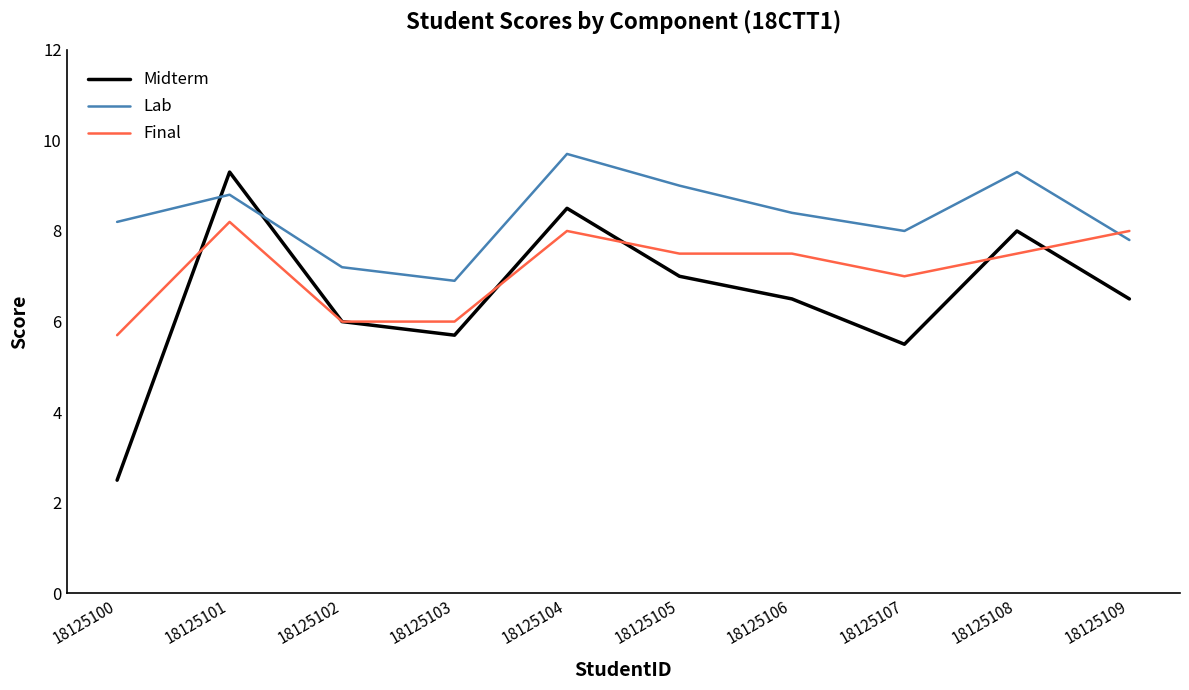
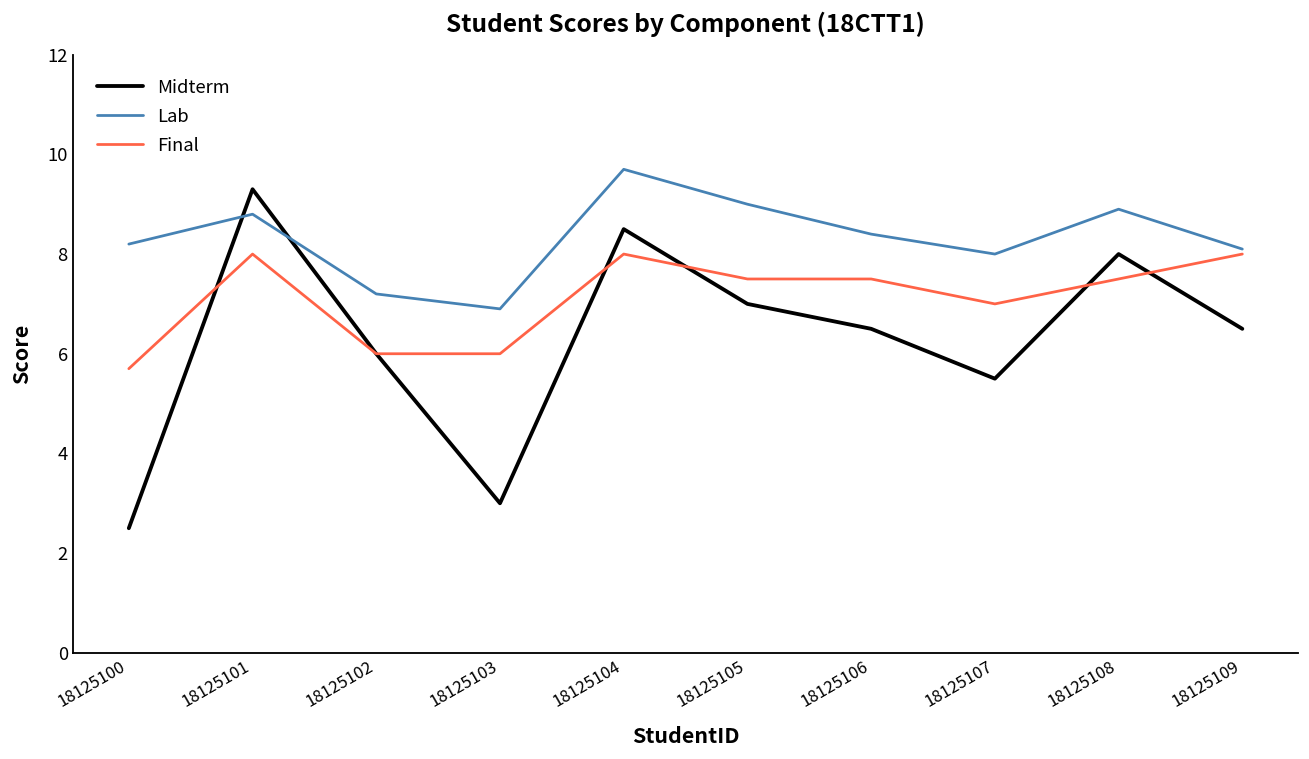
Final, 18125101: 8.2 -> 8.0
Midterm, 18125103: 5.7 -> 3.0
Lab, 18125108: 9.3 -> 8.9
Lab, 18125109: 7.8 -> 8.1
